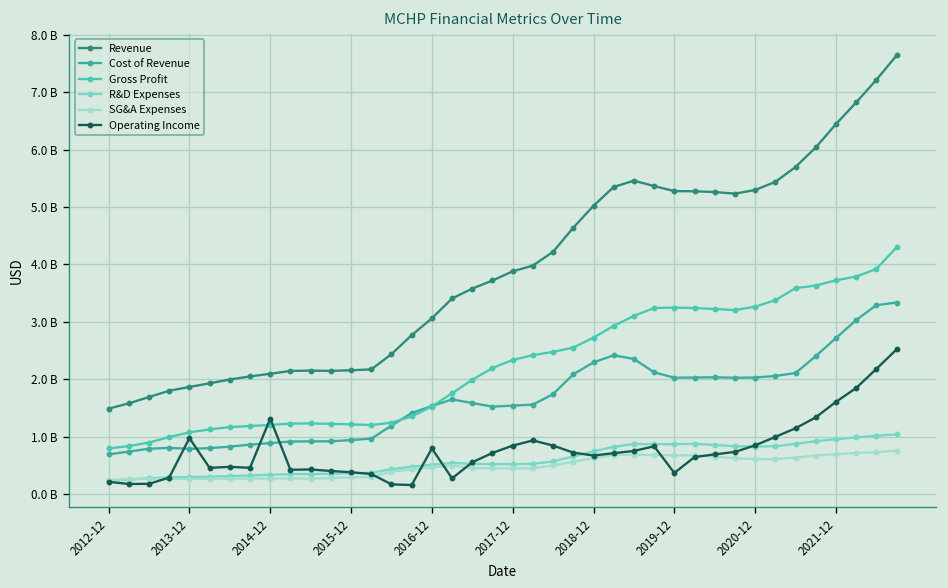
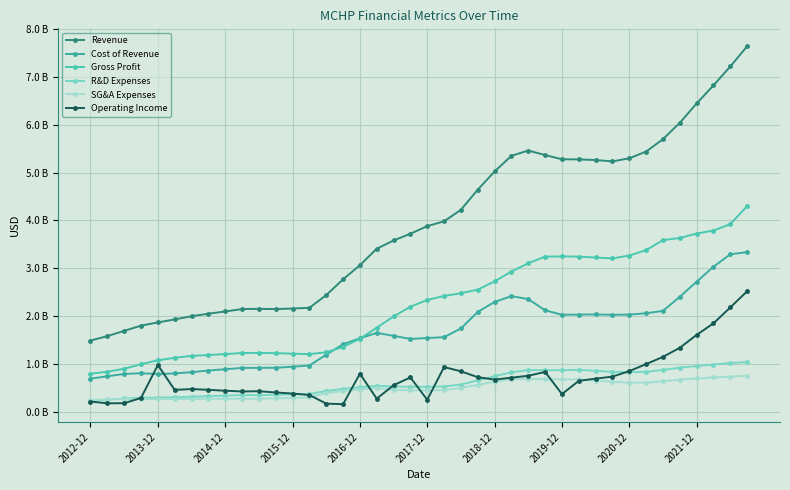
Operating Income, 2014-12: 1300000000 -> 400000000
Operating Income, 2017-12: 800000000 -> 300000000
